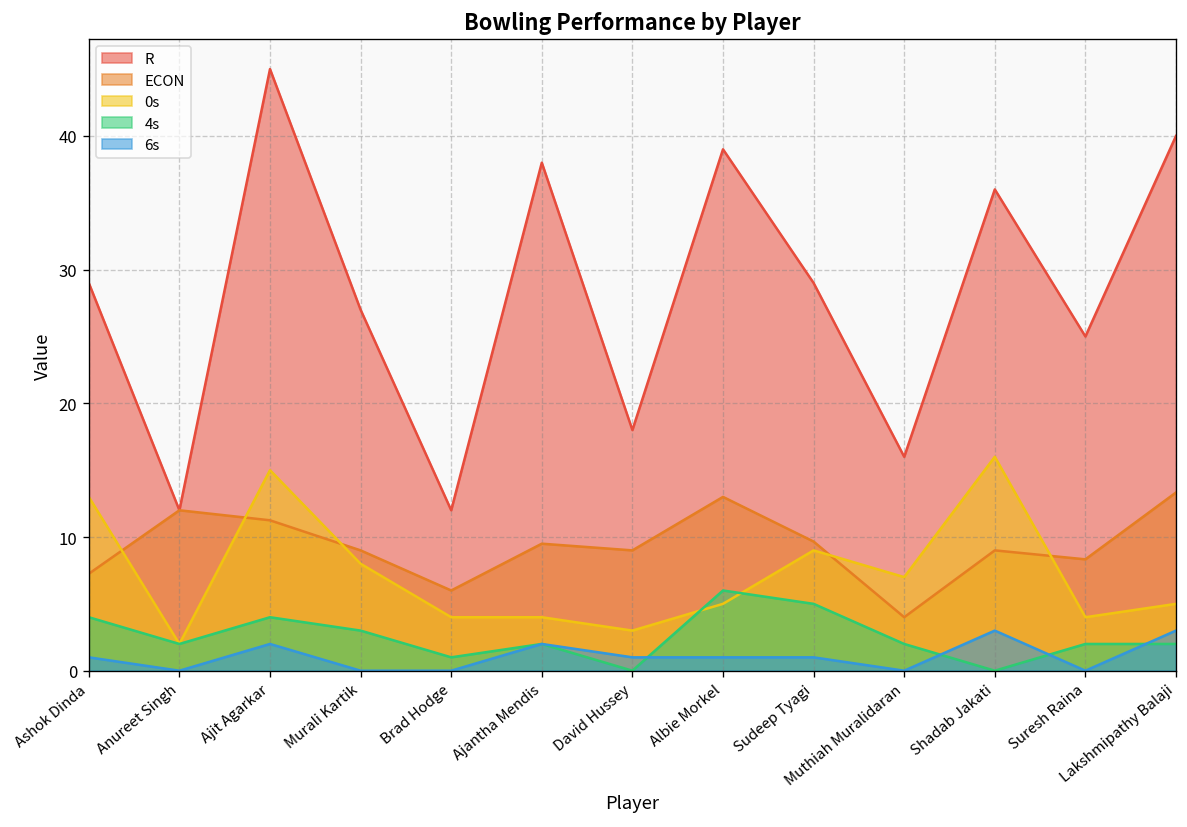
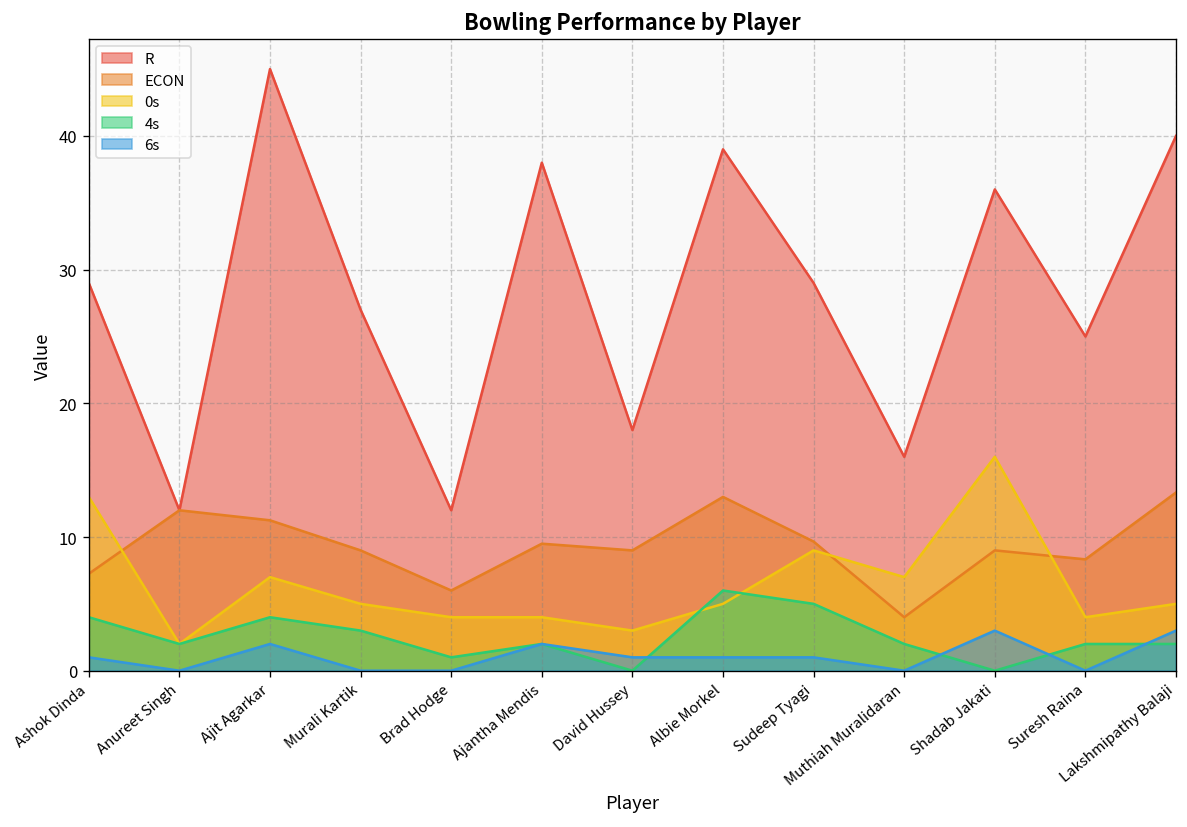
0s, Ajit Agarkar: 15 -> 7
0s, Murali Kartik: 8 -> 5
